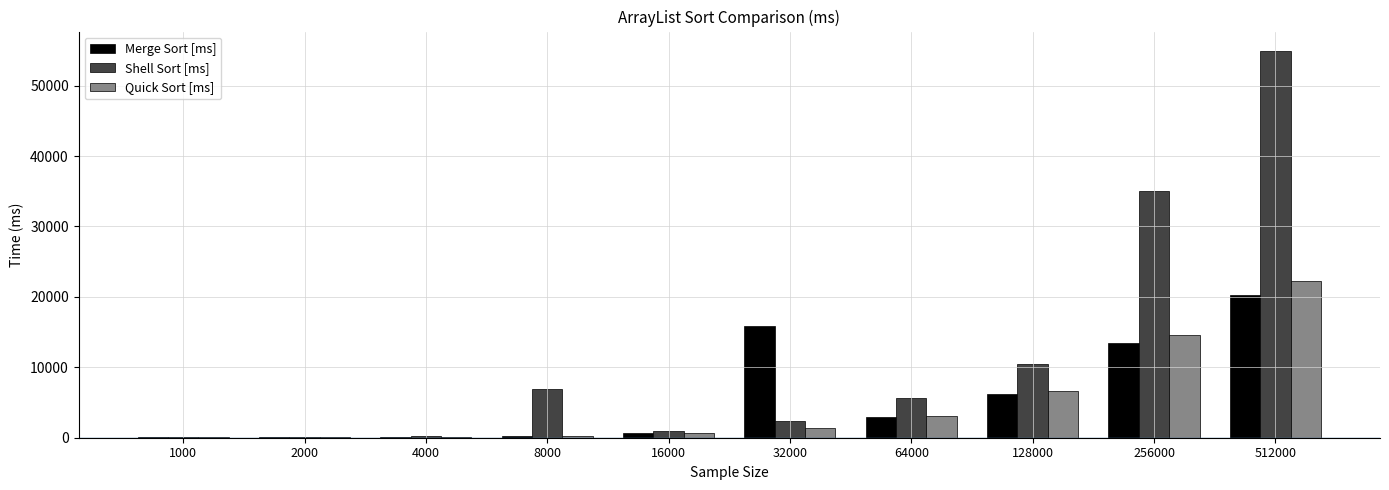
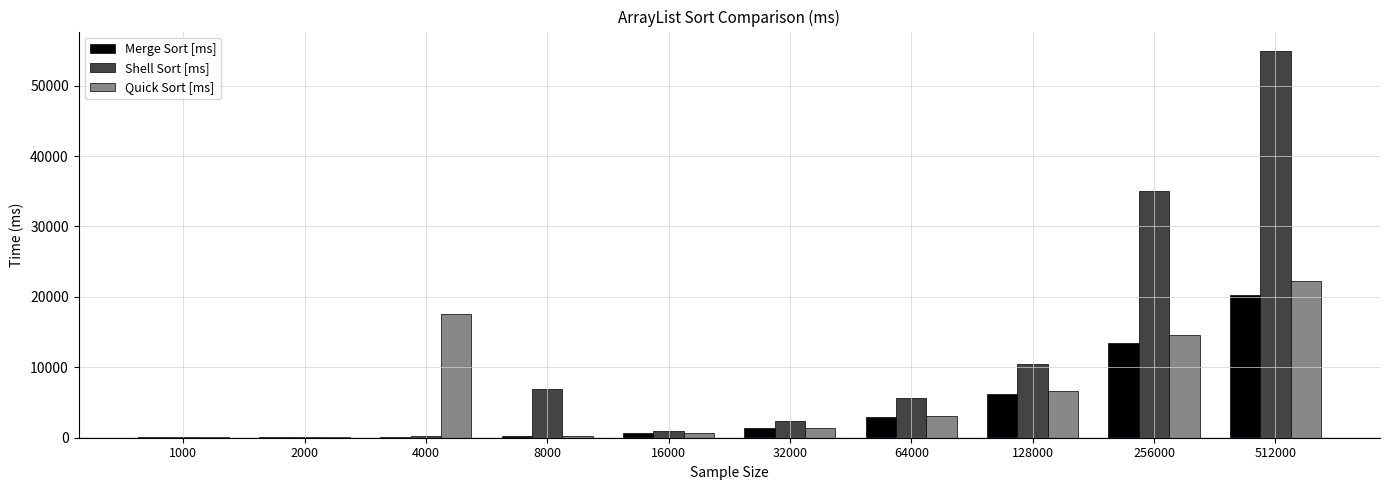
Quick Sort [ms], 4000: 0 -> 18000
Merge Sort [ms], 32000: 16000 -> 1000
